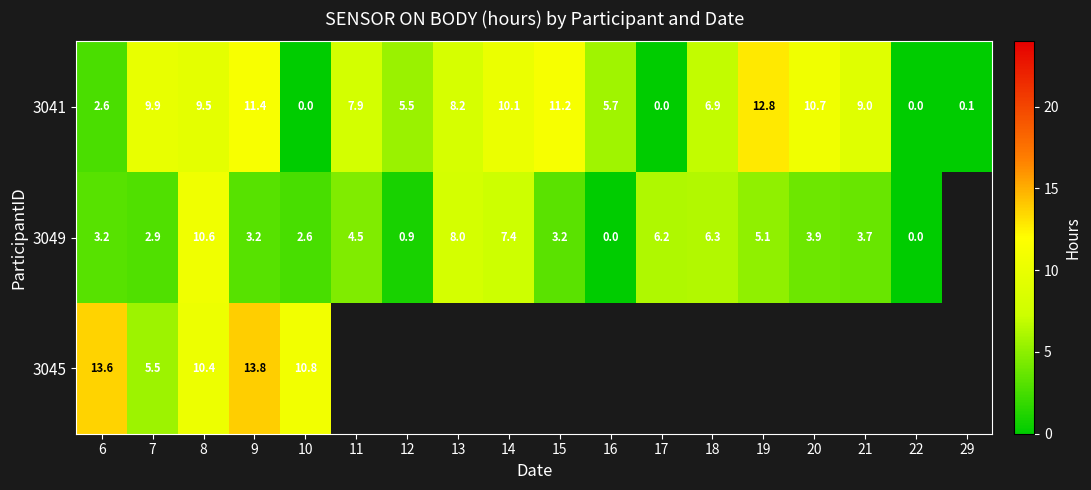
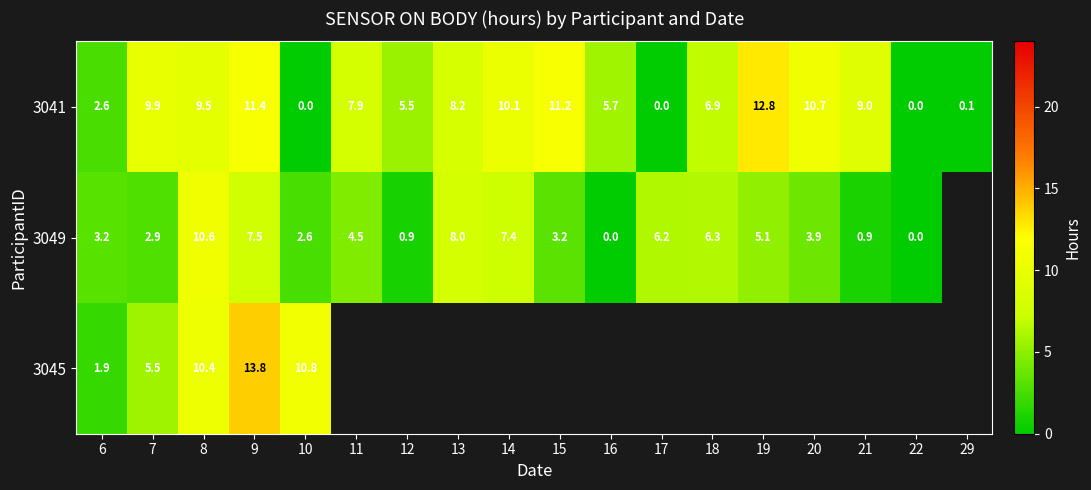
3049, 9: 3.2 -> 7.5
3049, 21: 3.7 -> 0.9
3045, 6: 13.6 -> 1.9
